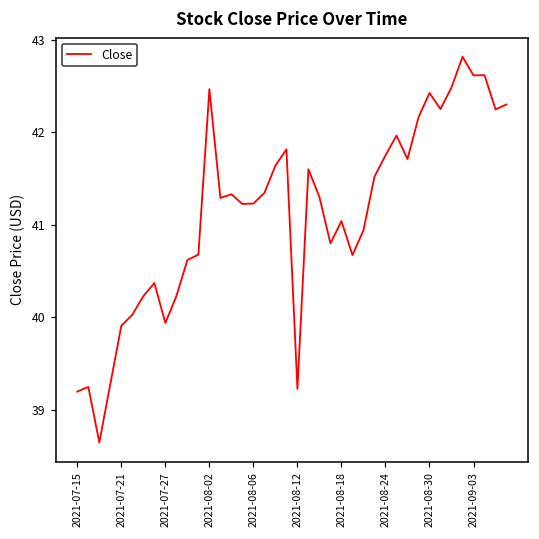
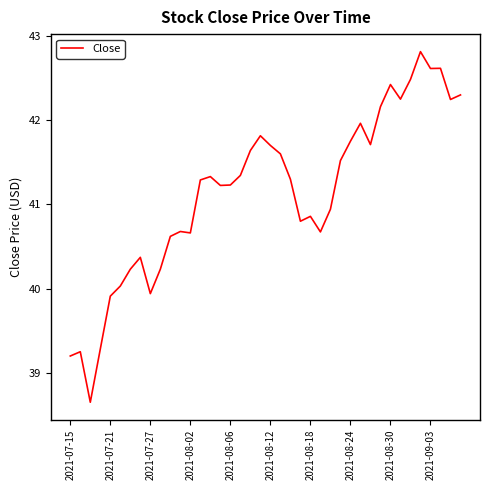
2021-08-02: 42.5 -> 40.7
2021-08-12: 39.2 -> 41.7
2021-08-18: 41.0 -> 40.9
